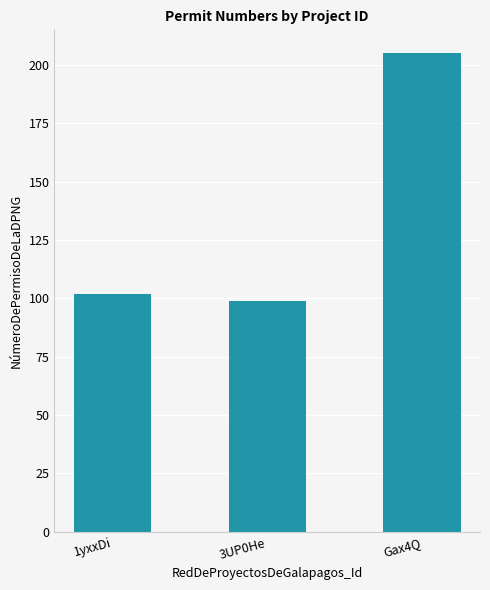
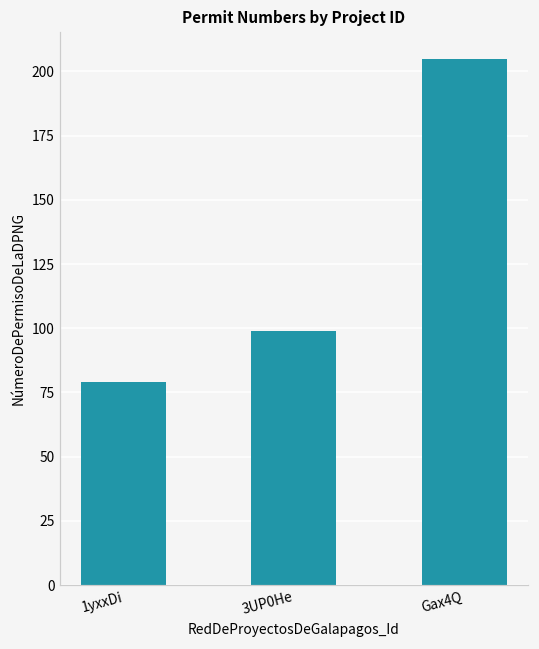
1yxxDi: 102 -> 79
